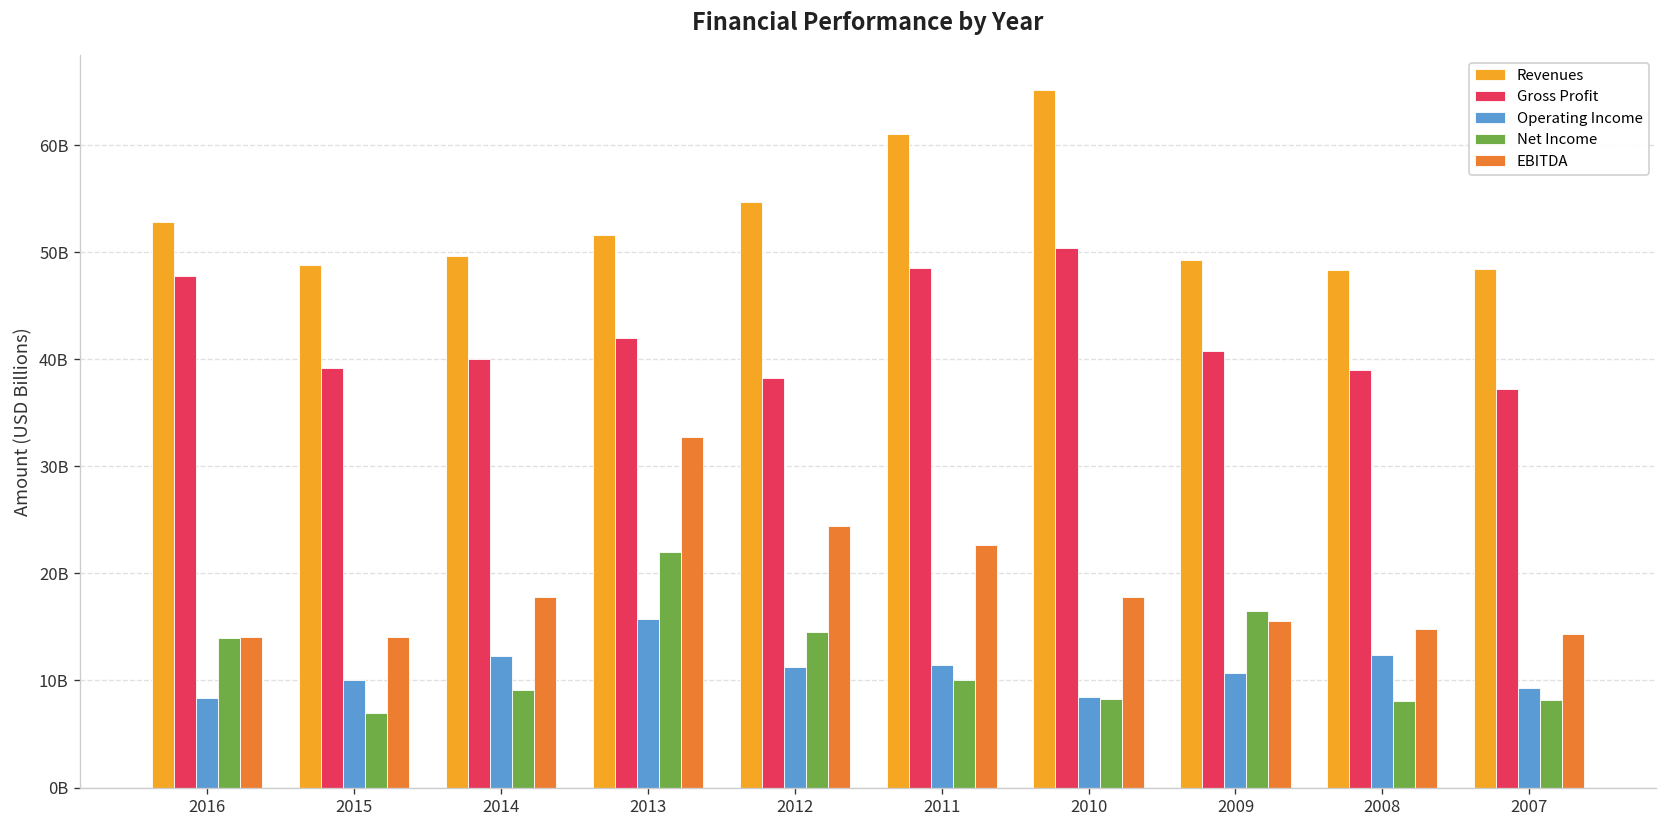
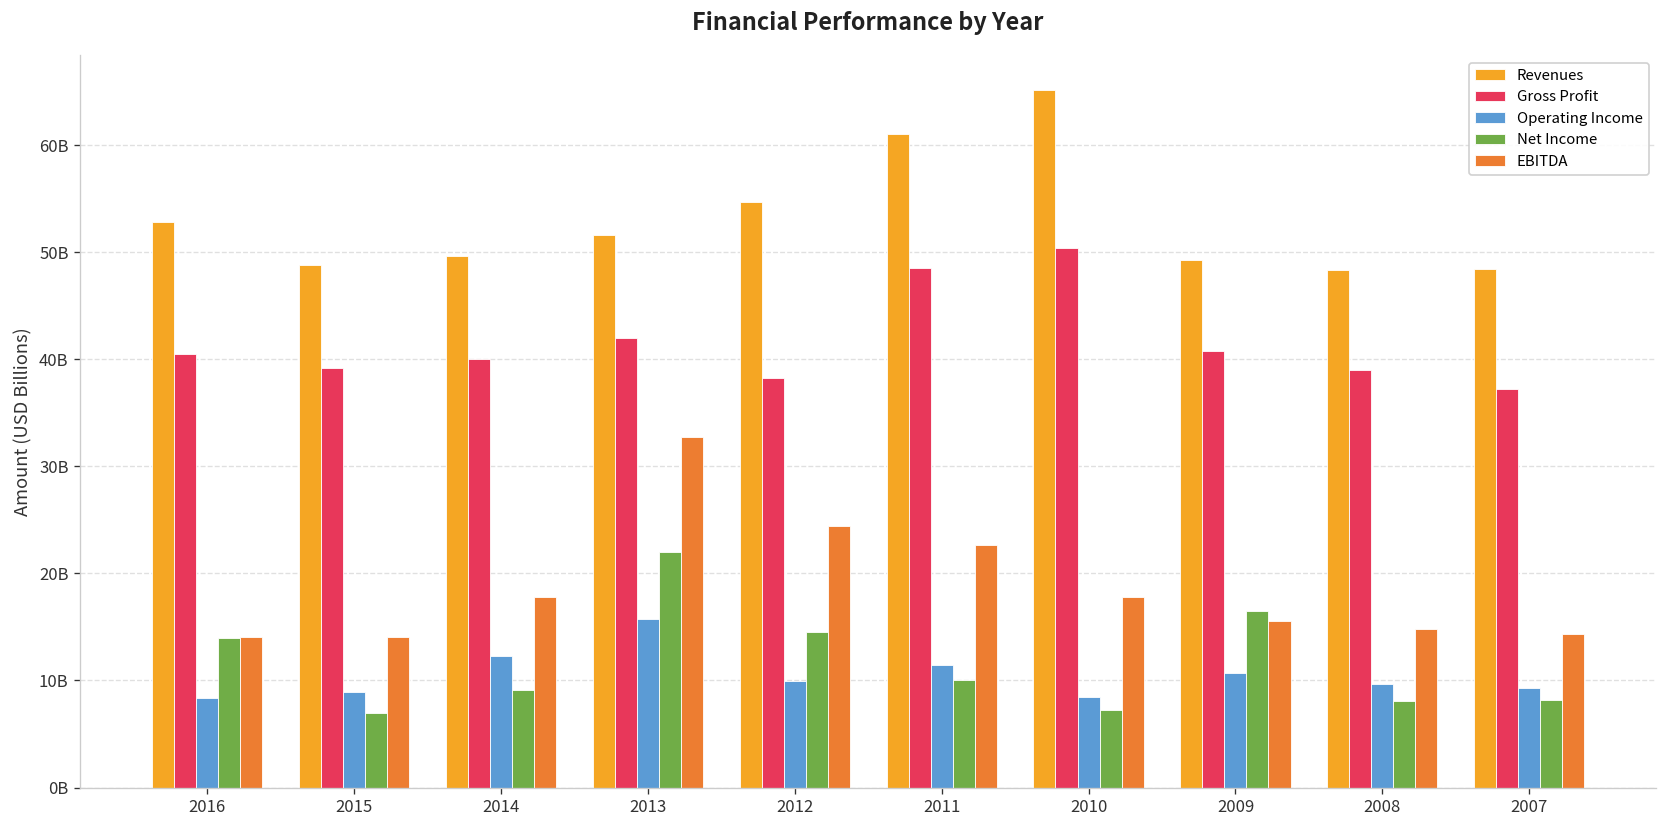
Gross Profit, 2016: 48000000000 -> 40000000000
Operating Income, 2015: 10000000000 -> 9000000000
Operating Income, 2012: 11000000000 -> 10000000000
Net Income, 2010: 8000000000 -> 7000000000
Operating Income, 2008: 12000000000 -> 10000000000
